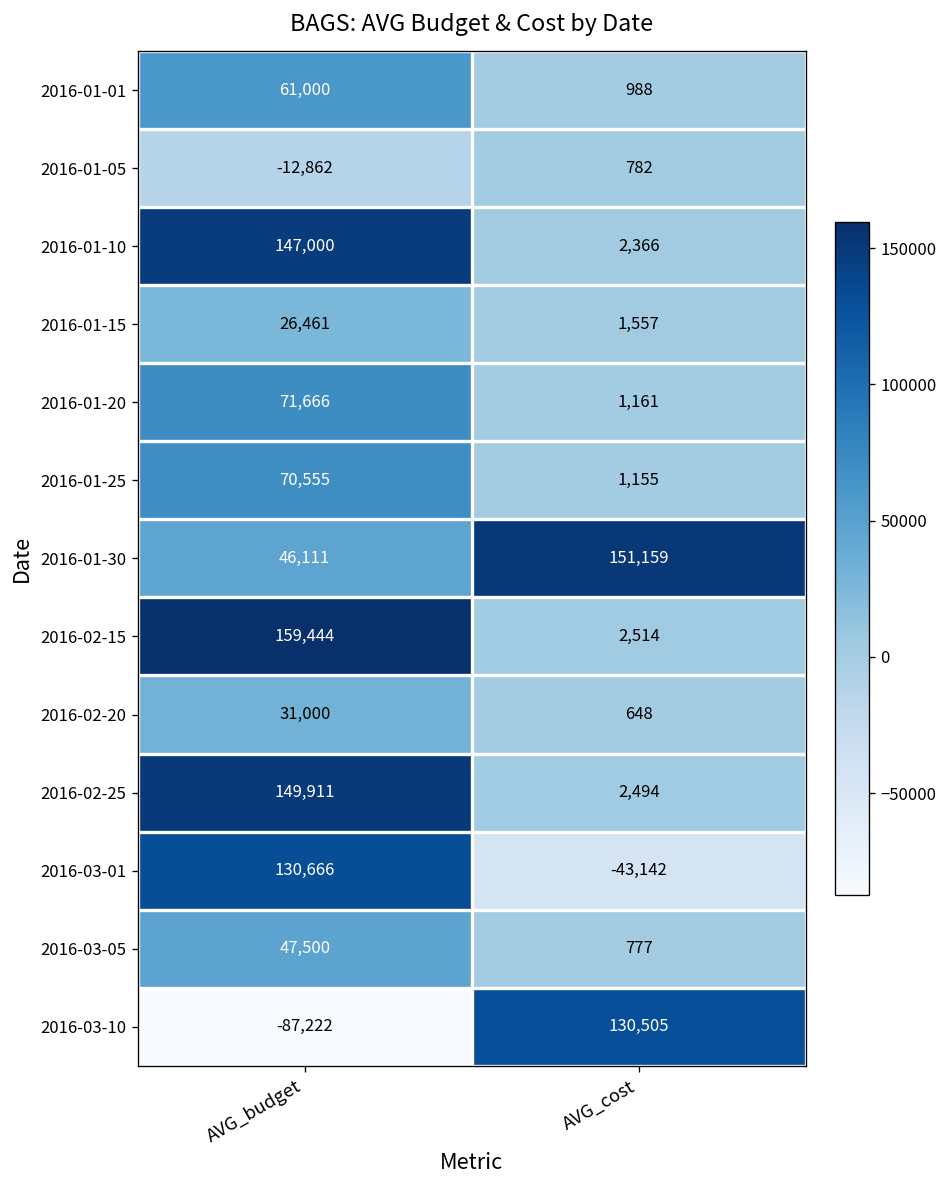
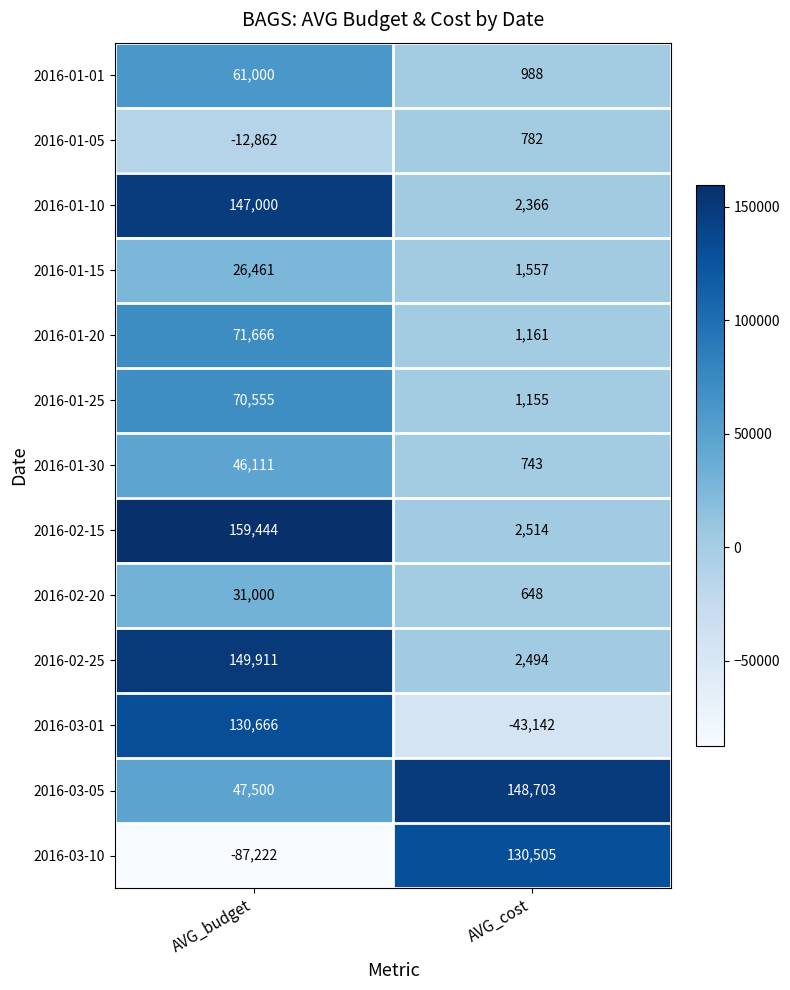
2016-01-30, AVG_cost: 151,159 -> 743
2016-03-05, AVG_cost: 777 -> 148,703
